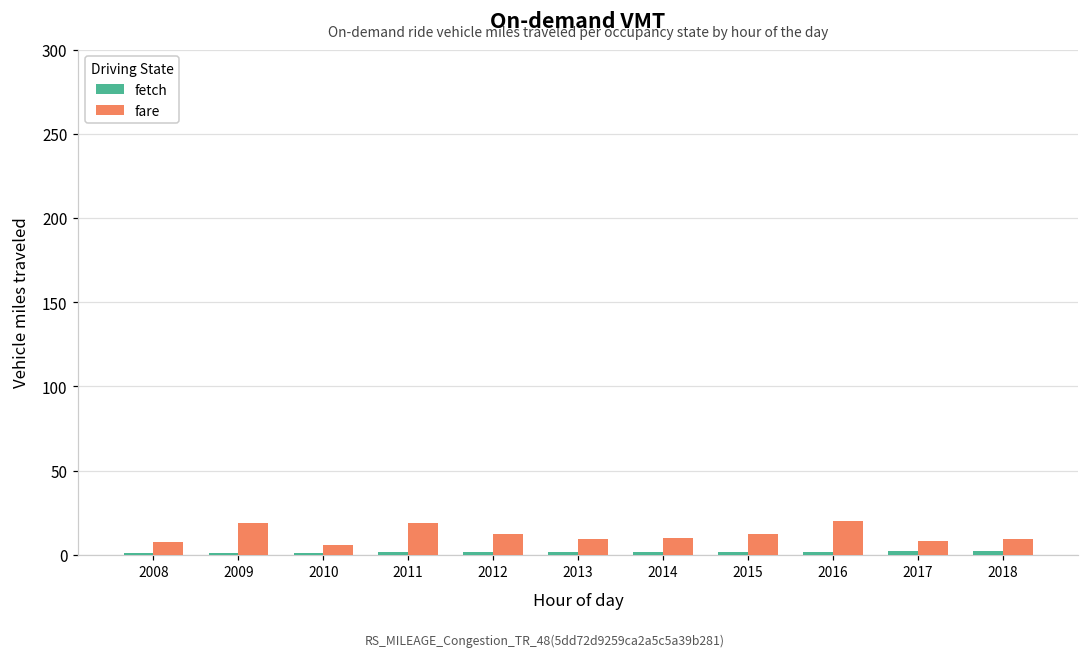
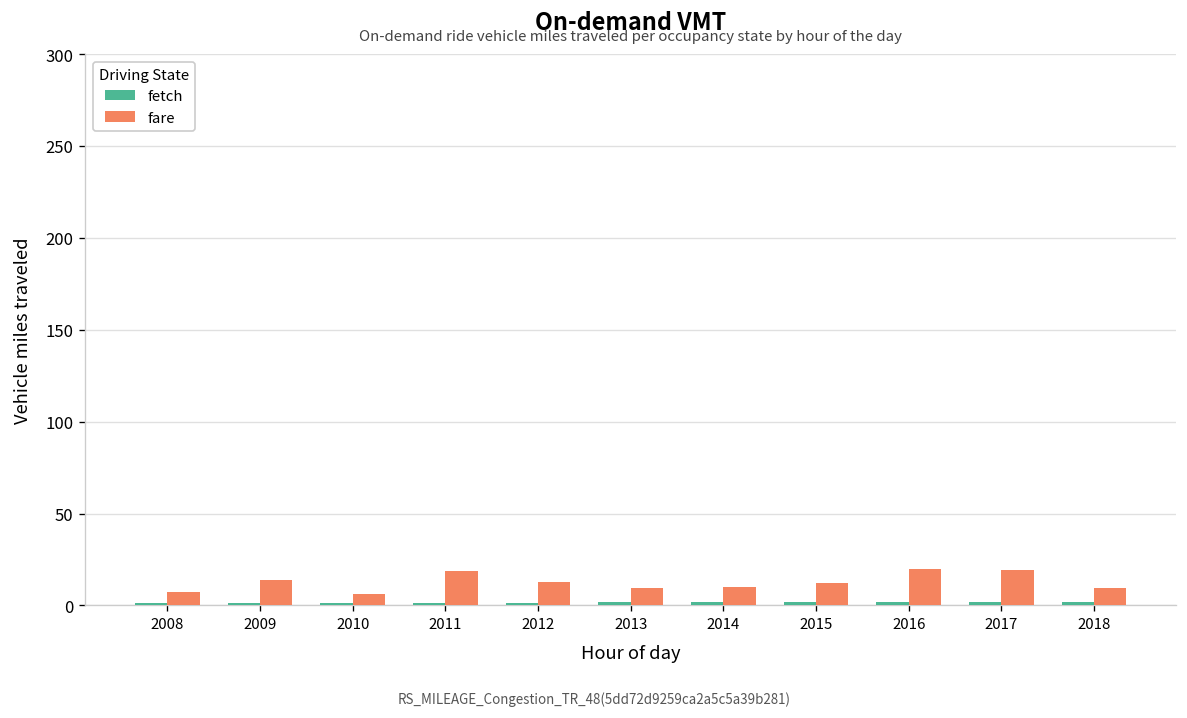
fare, 2009: 19 -> 14
fare, 2017: 8 -> 19
